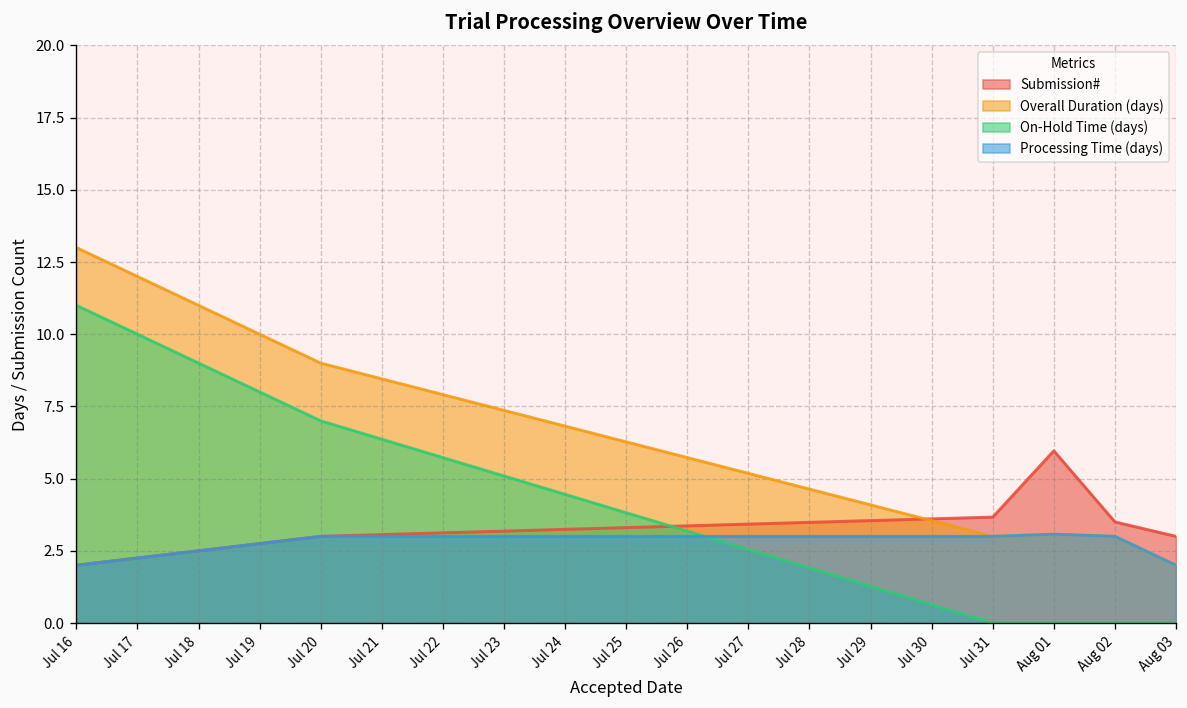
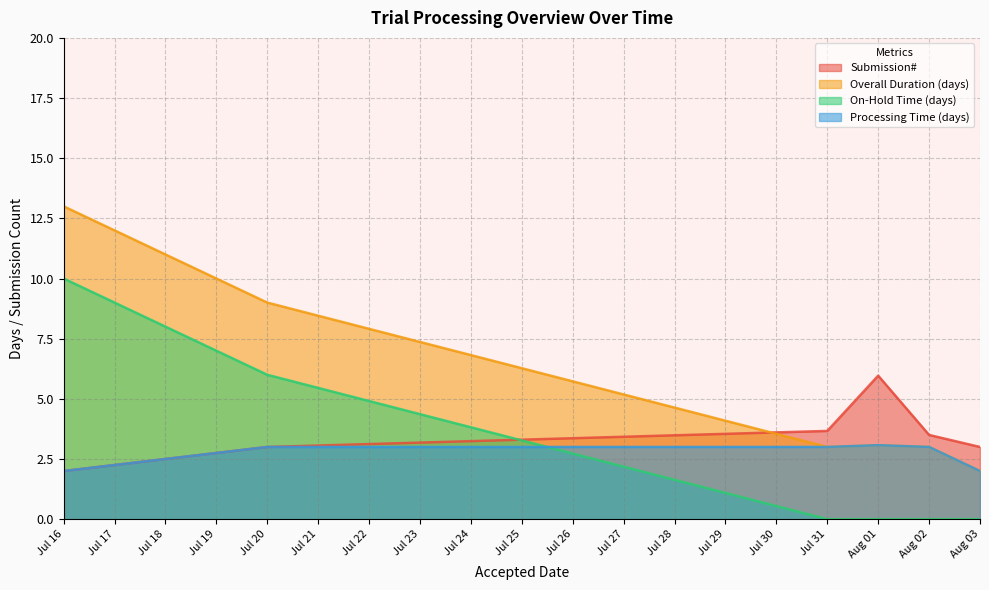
On-Hold Time (days), Jul 16: 11 -> 10
On-Hold Time (days), Jul 20: 7 -> 6
